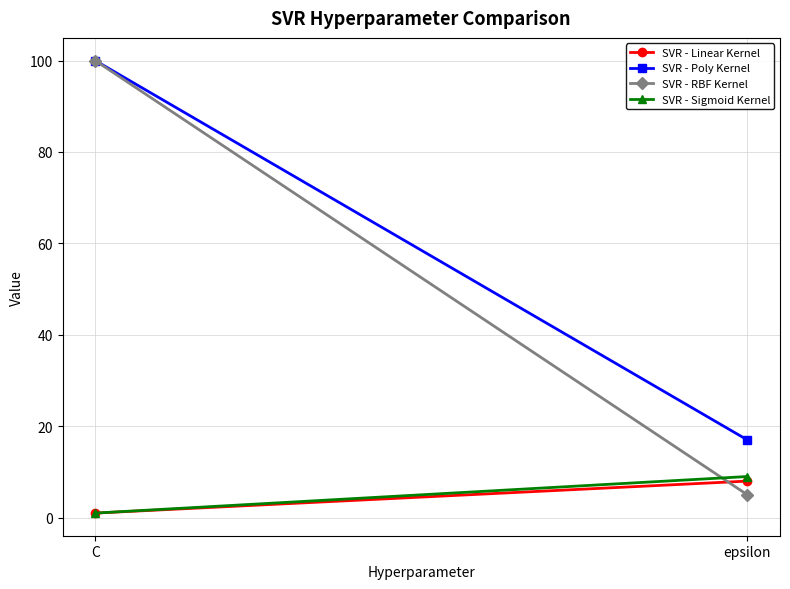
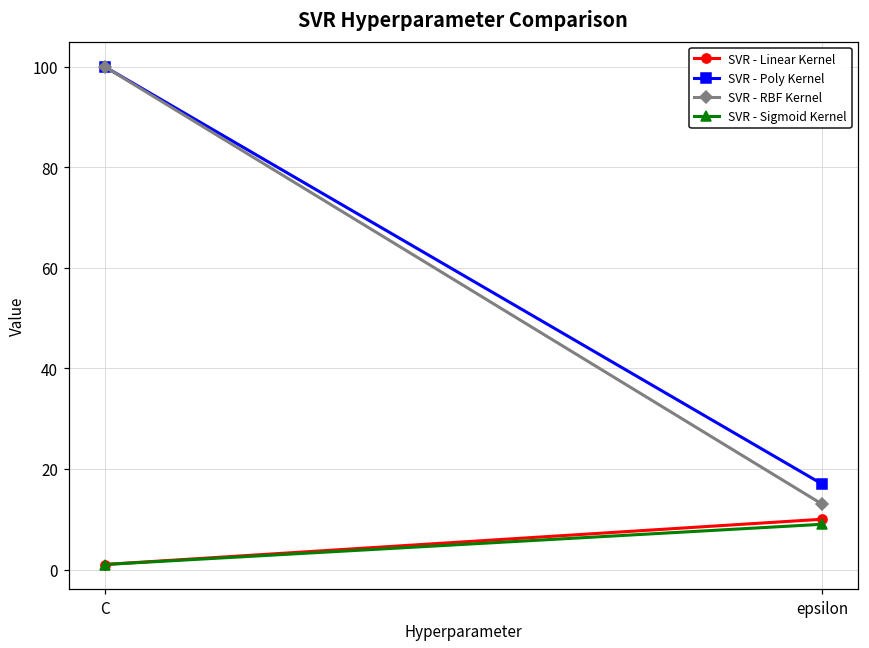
SVR - Linear Kernel, epsilon: 8 -> 10
SVR - RBF Kernel, epsilon: 5 -> 13
